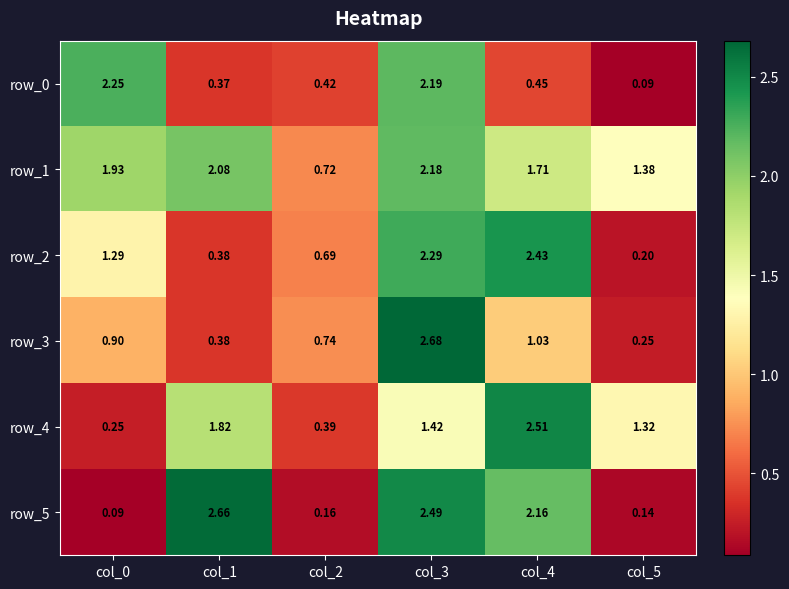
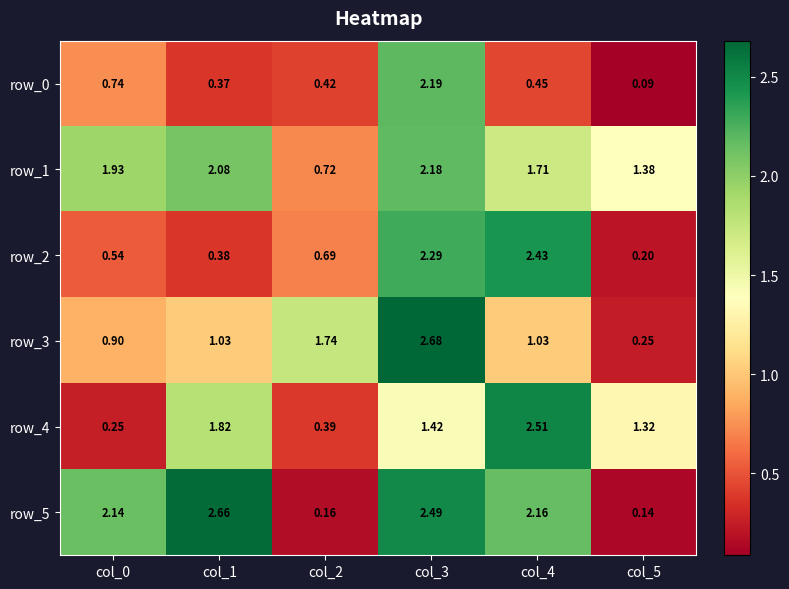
row_0, col_0: 2.25 -> 0.74
row_2, col_0: 1.29 -> 0.54
row_3, col_1: 0.38 -> 1.03
row_3, col_2: 0.74 -> 1.74
row_5, col_0: 0.09 -> 2.14
